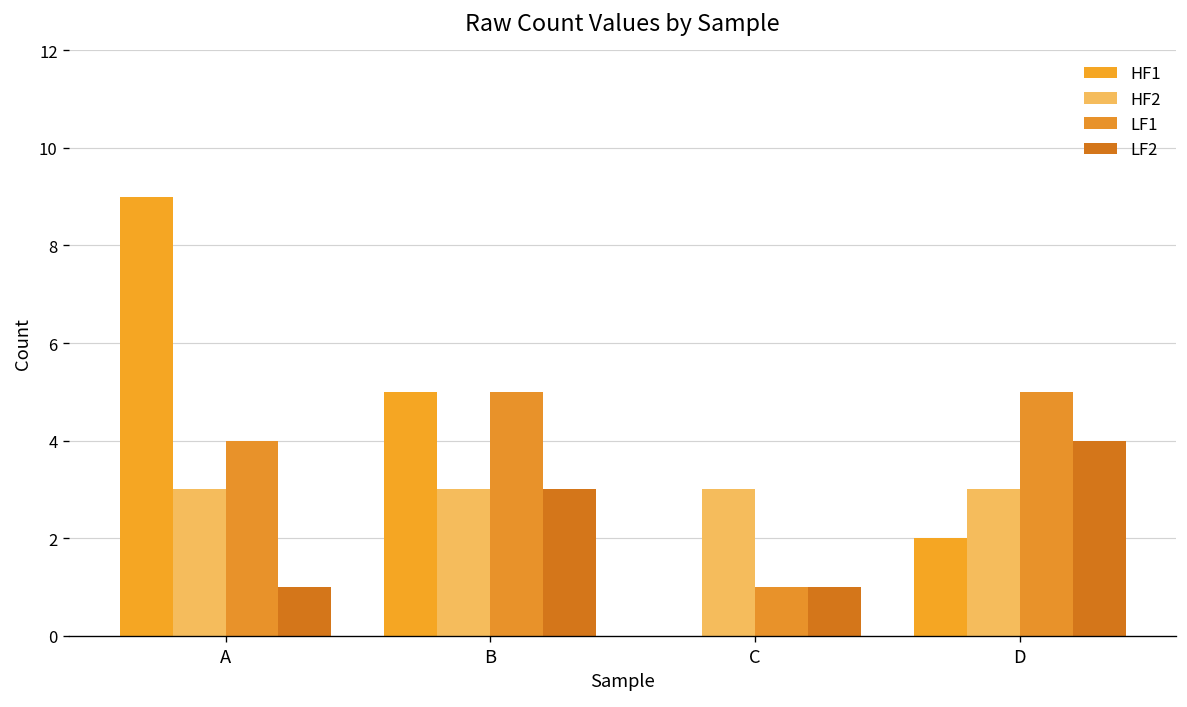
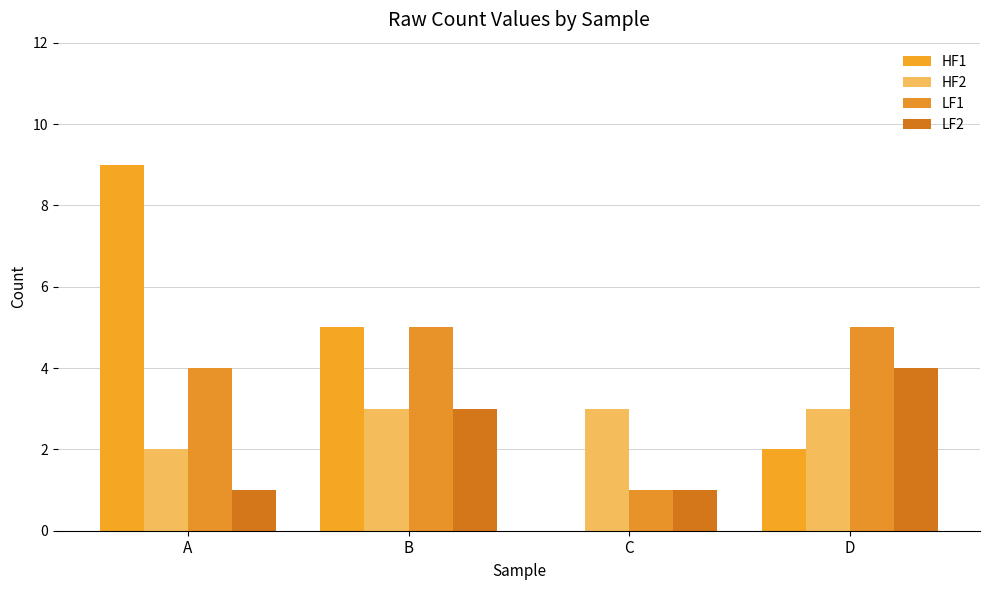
HF2, A: 3 -> 2
